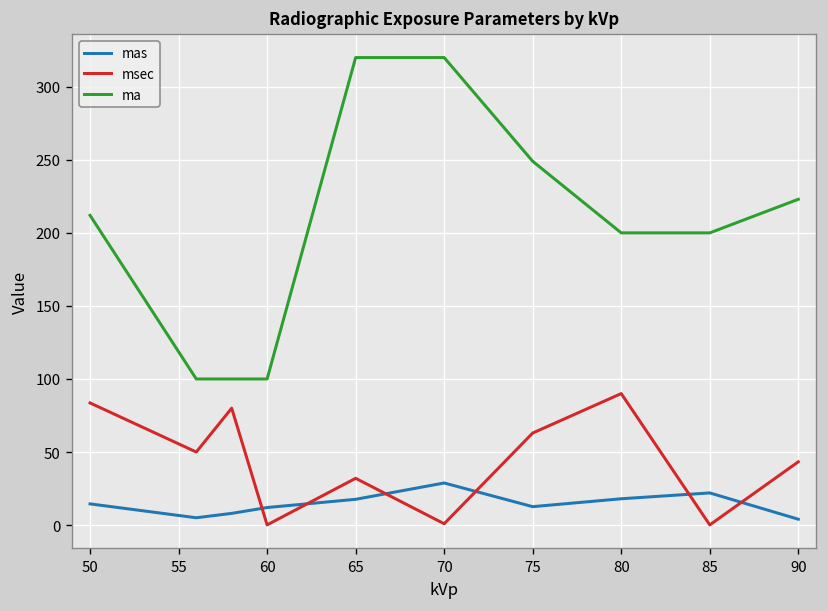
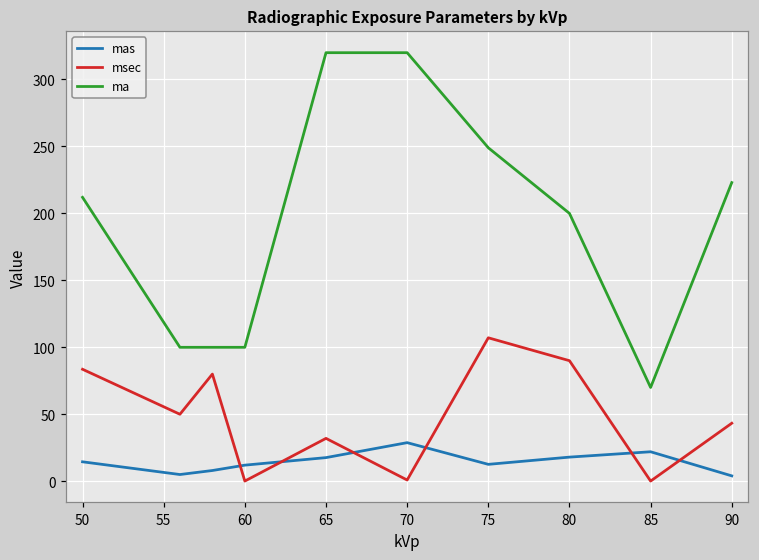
msec, 75: 63 -> 107
ma, 85: 200 -> 70
